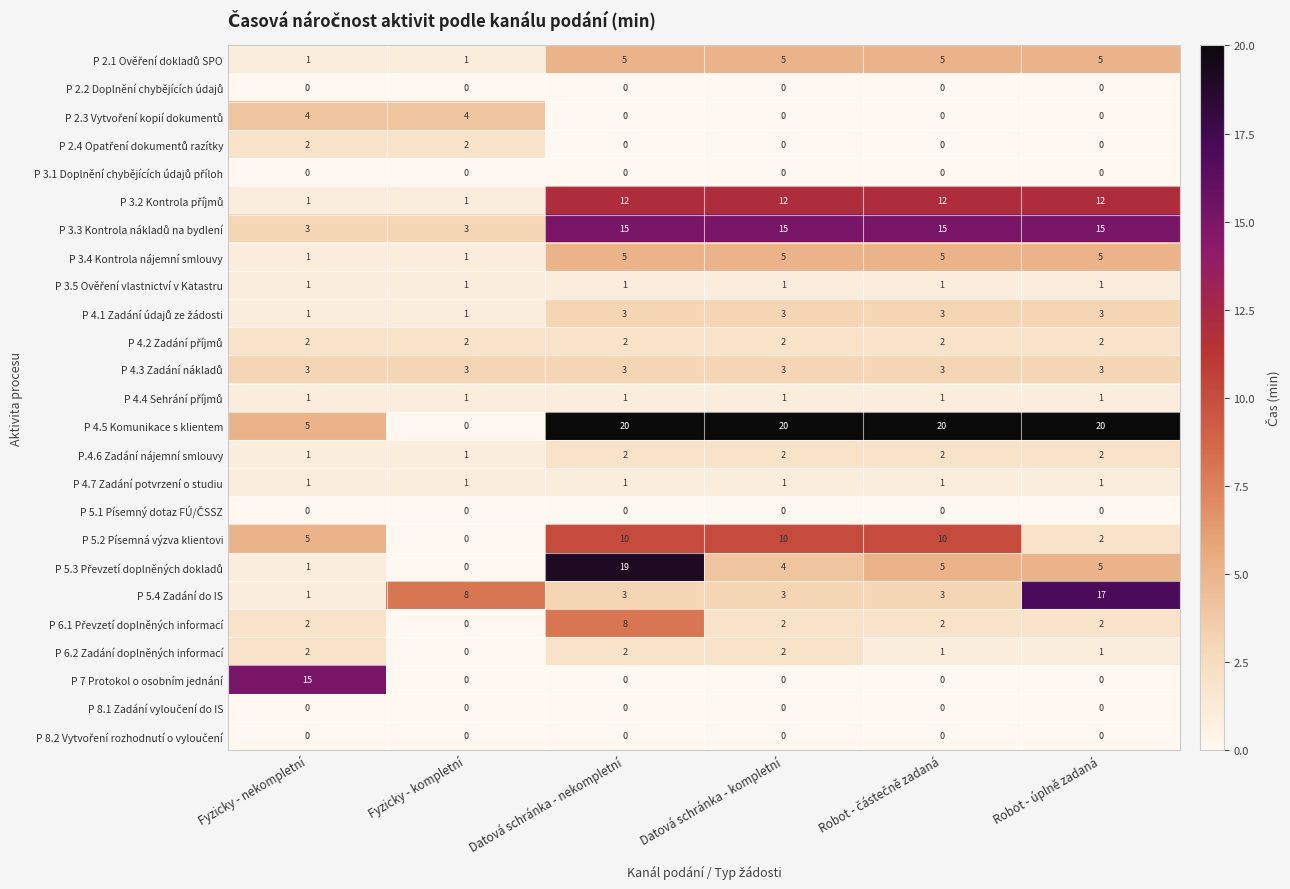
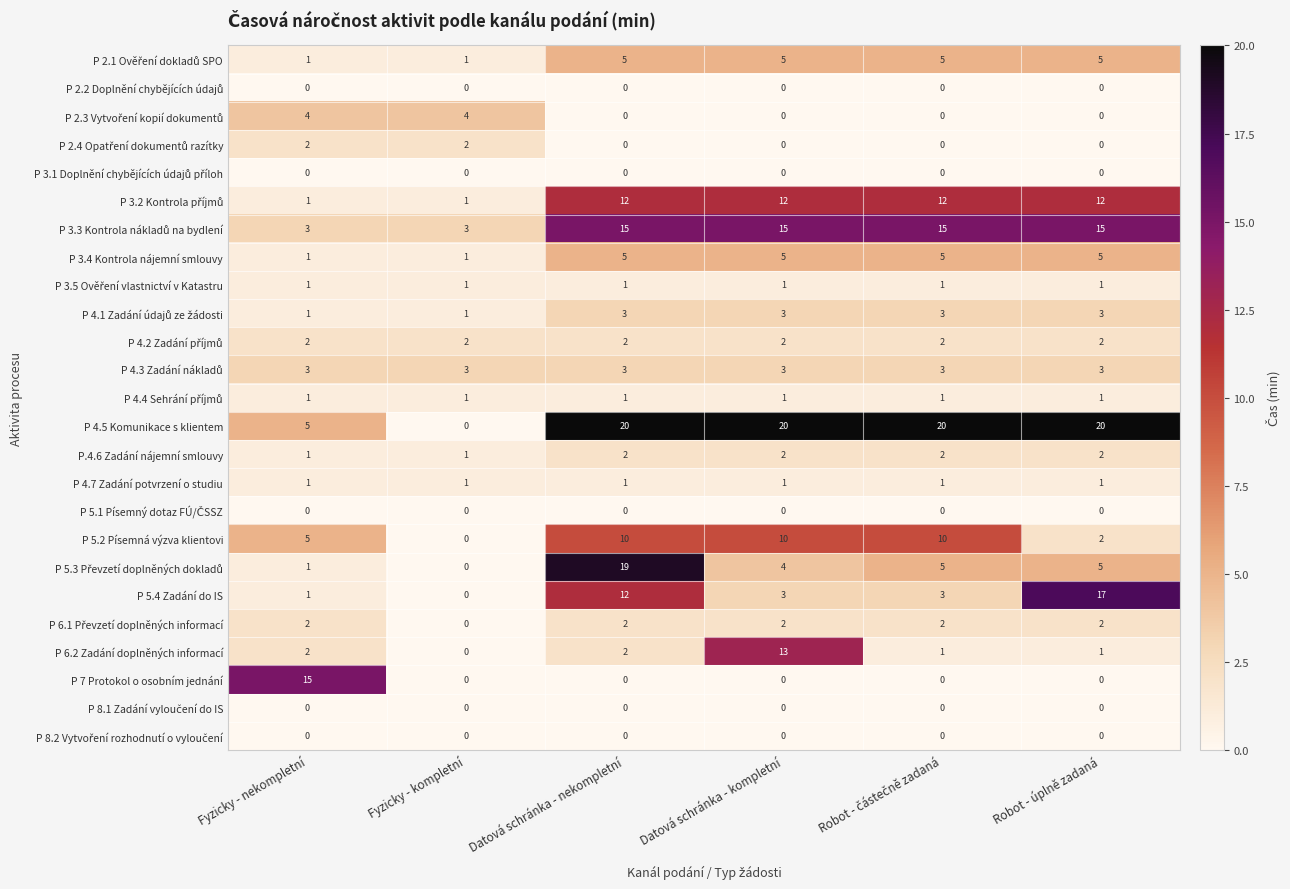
P 5.4 Zadání do IS, Fyzicky - kompletní: 8 -> 0
P 5.4 Zadání do IS, Datová schránka - nekompletní: 3 -> 12
P 6.1 Převzetí doplněných informací, Datová schránka - nekompletní: 8 -> 2
P 6.2 Zadání doplněných informací, Datová schránka - kompletní: 2 -> 13
